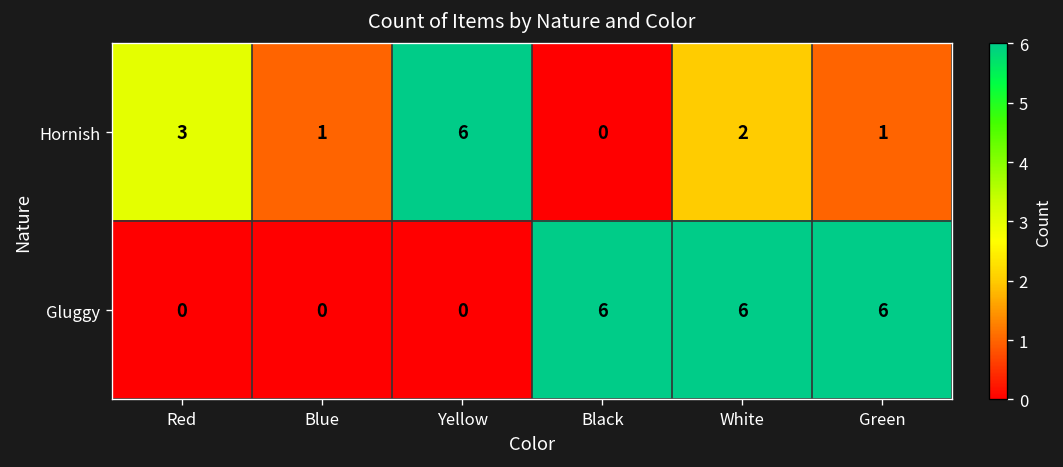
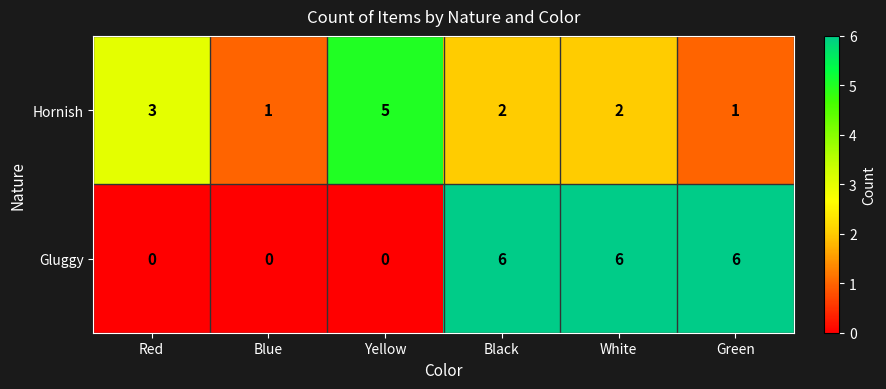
Hornish, Yellow: 6 -> 5
Hornish, Black: 0 -> 2
